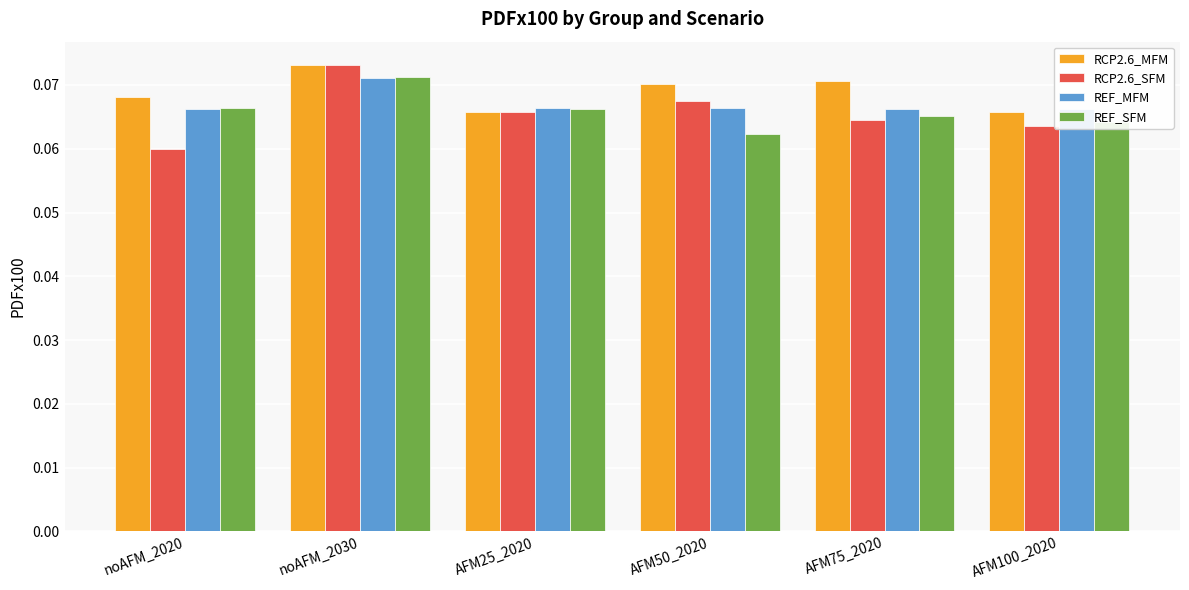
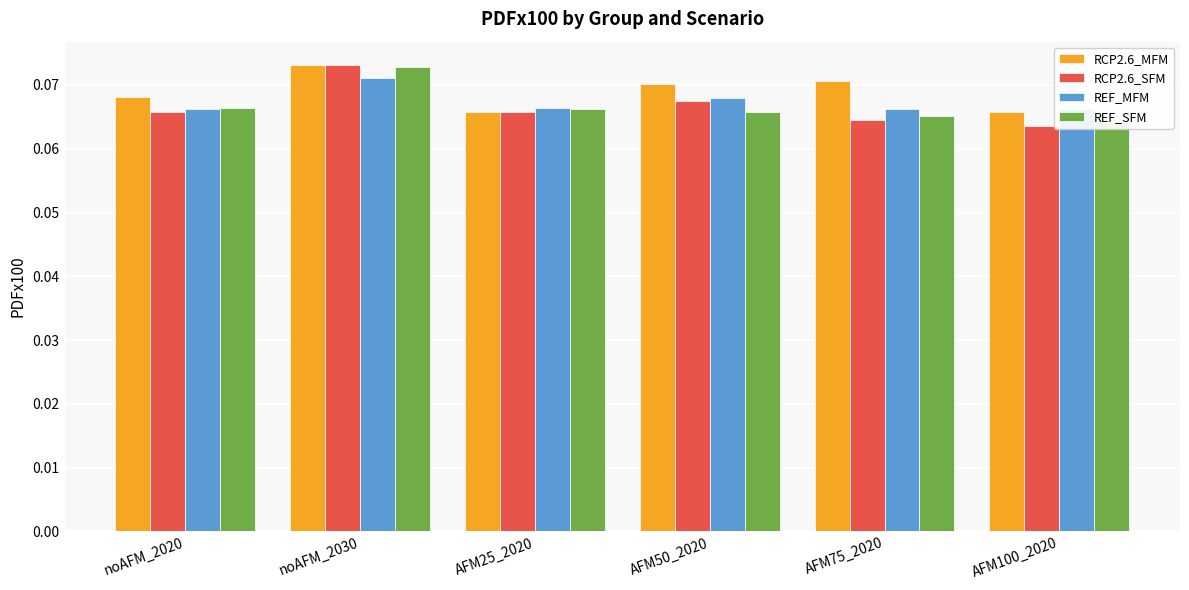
RCP2.6_SFM, noAFM_2020: 0.060 -> 0.066
REF_SFM, noAFM_2030: 0.071 -> 0.073
REF_MFM, AFM50_2020: 0.066 -> 0.068
REF_SFM, AFM50_2020: 0.062 -> 0.066
